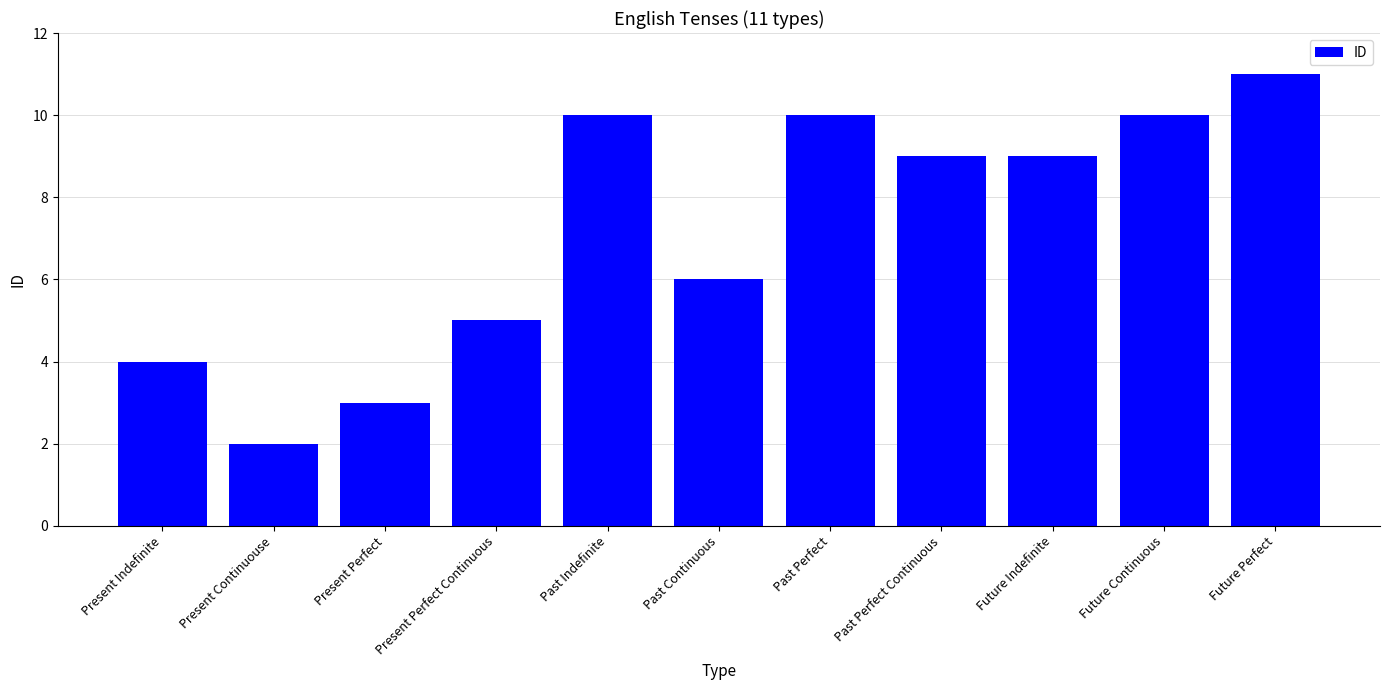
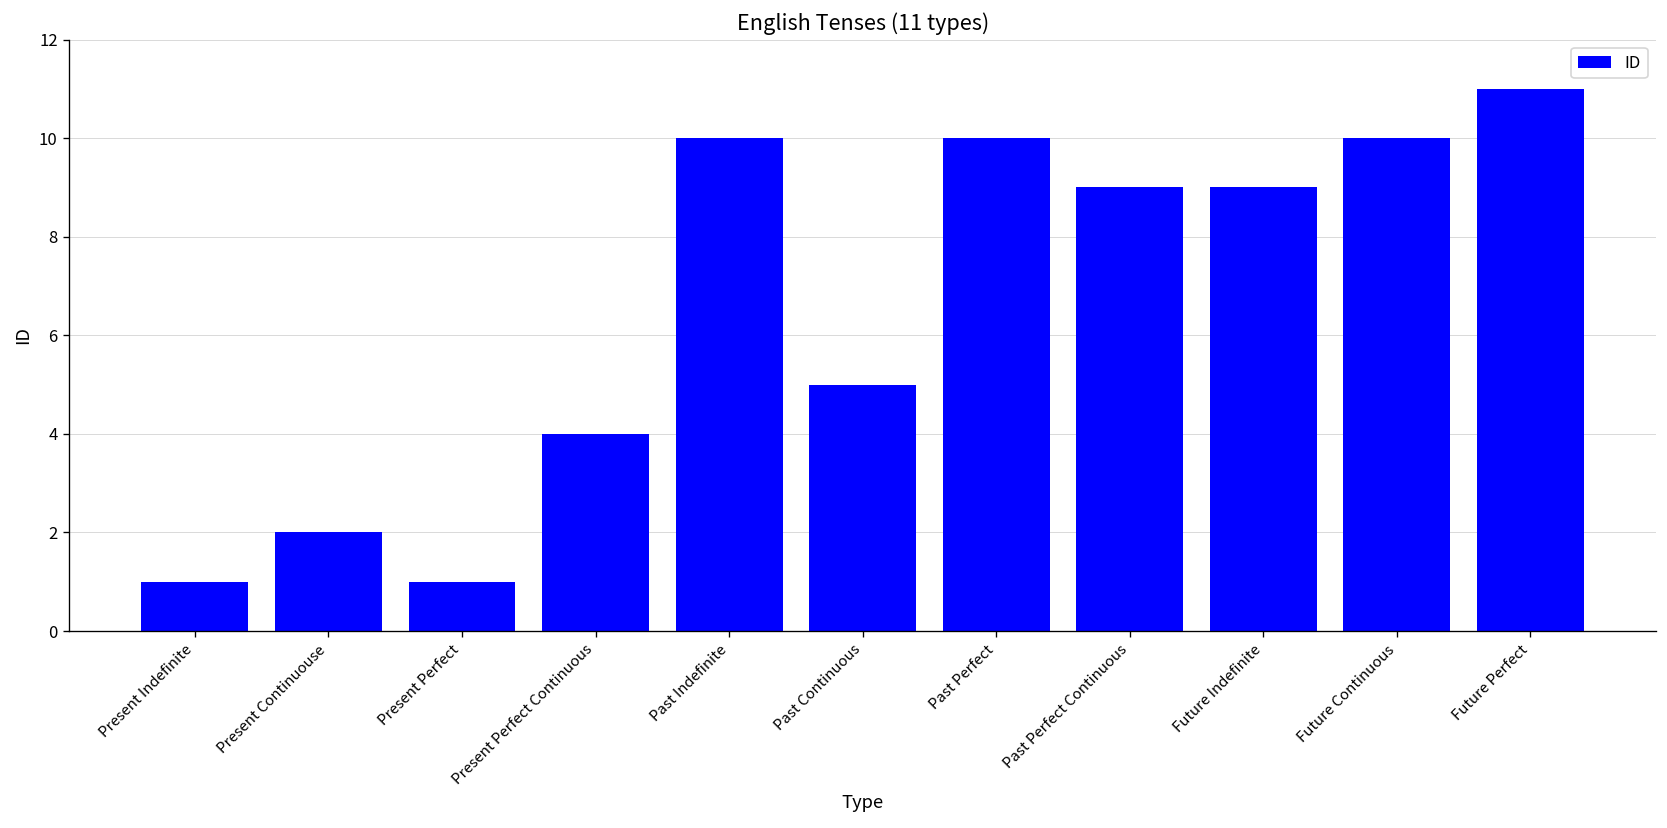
Present Indefinite: 4 -> 1
Present Perfect: 3 -> 1
Present Perfect Continuous: 5 -> 4
Past Continuous: 6 -> 5
